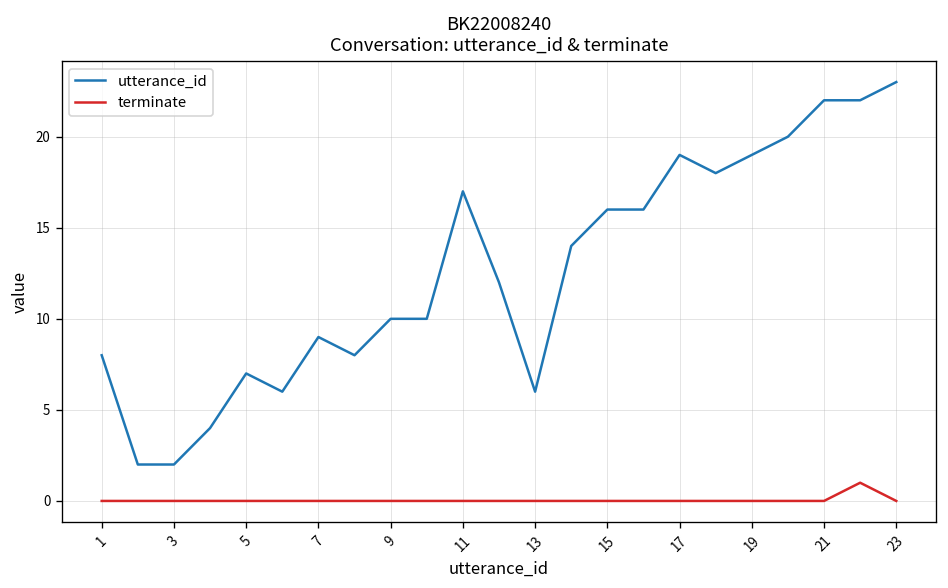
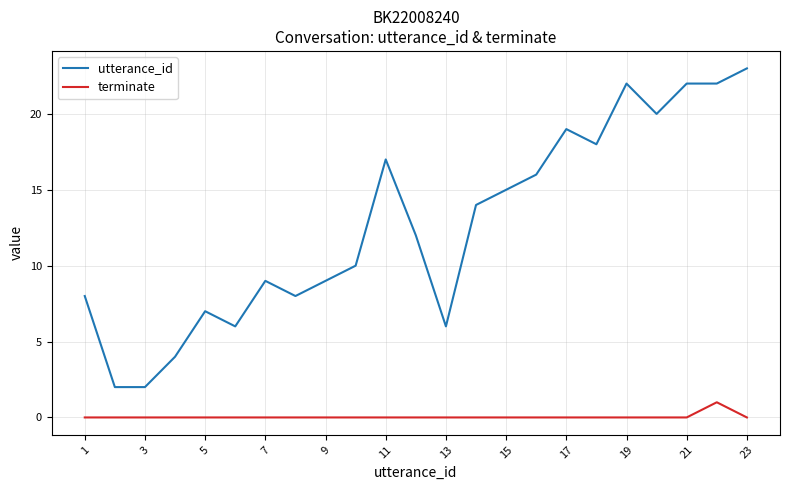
utterance_id, 9: 10 -> 9
utterance_id, 15: 16 -> 15
utterance_id, 19: 19 -> 22
